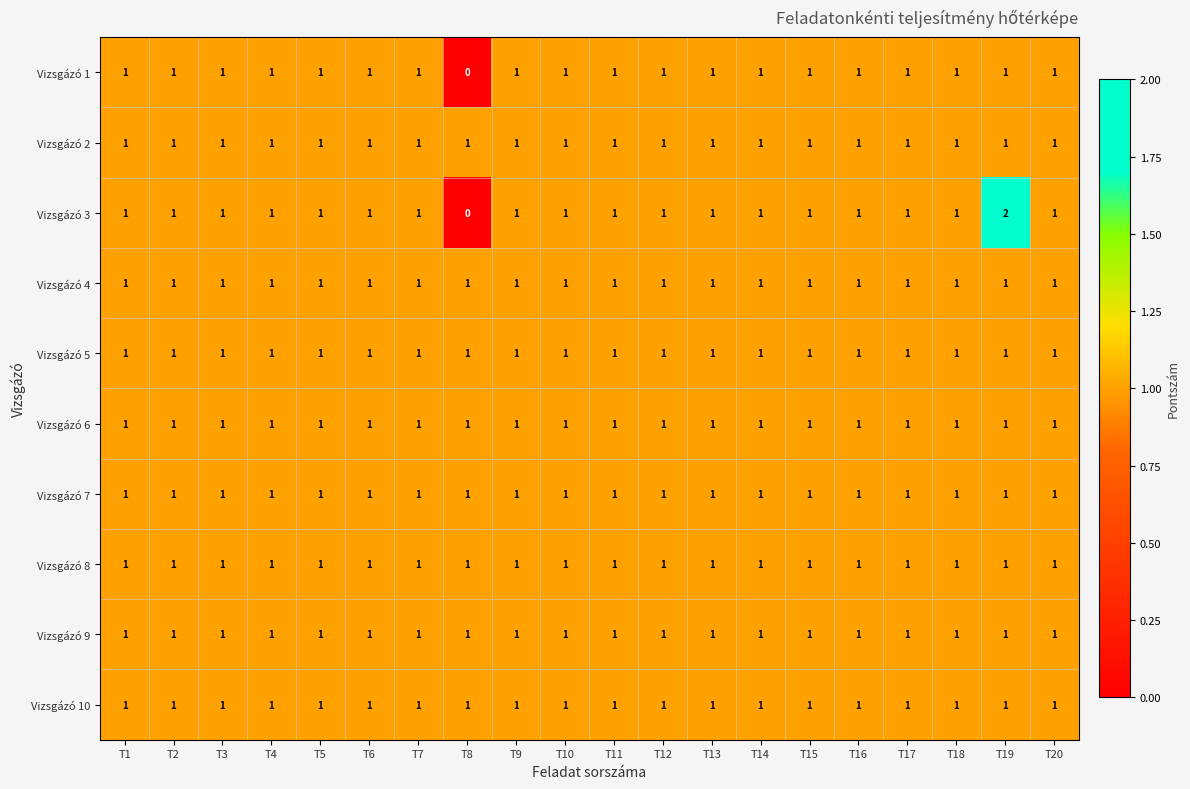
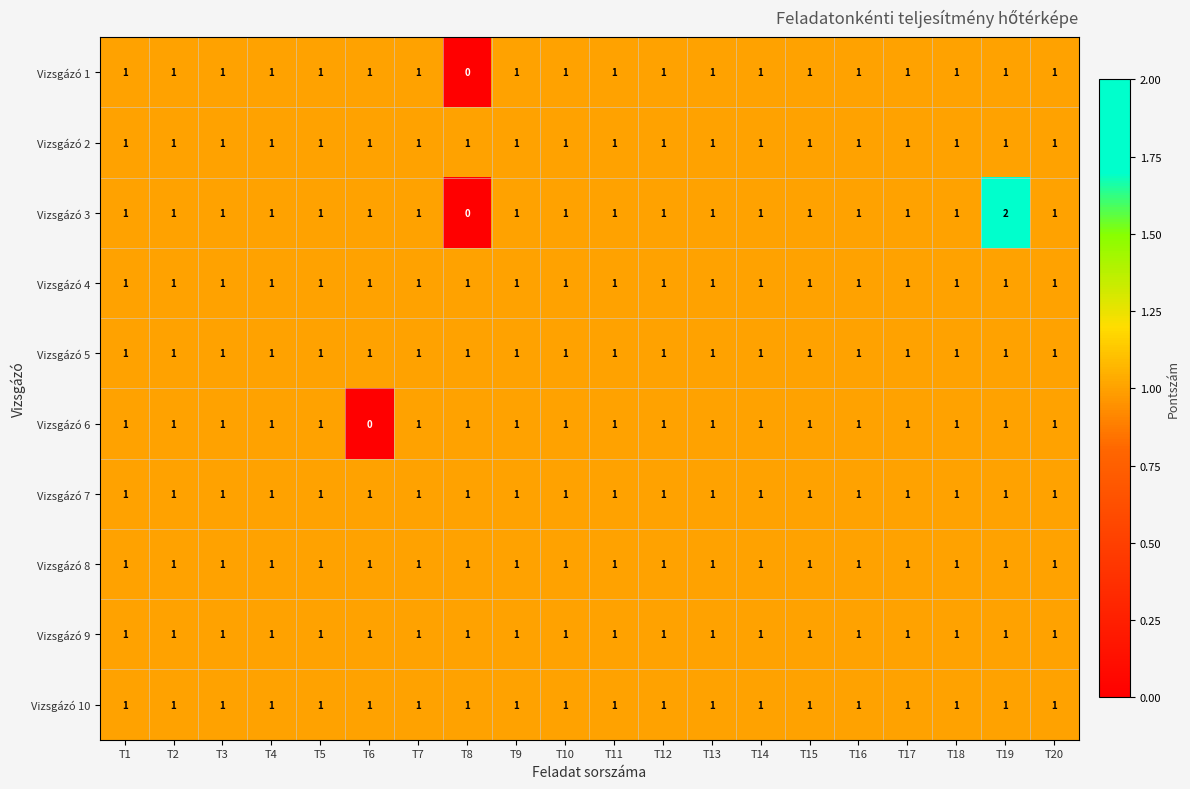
Vizsgázó 6, T6: 1 -> 0
